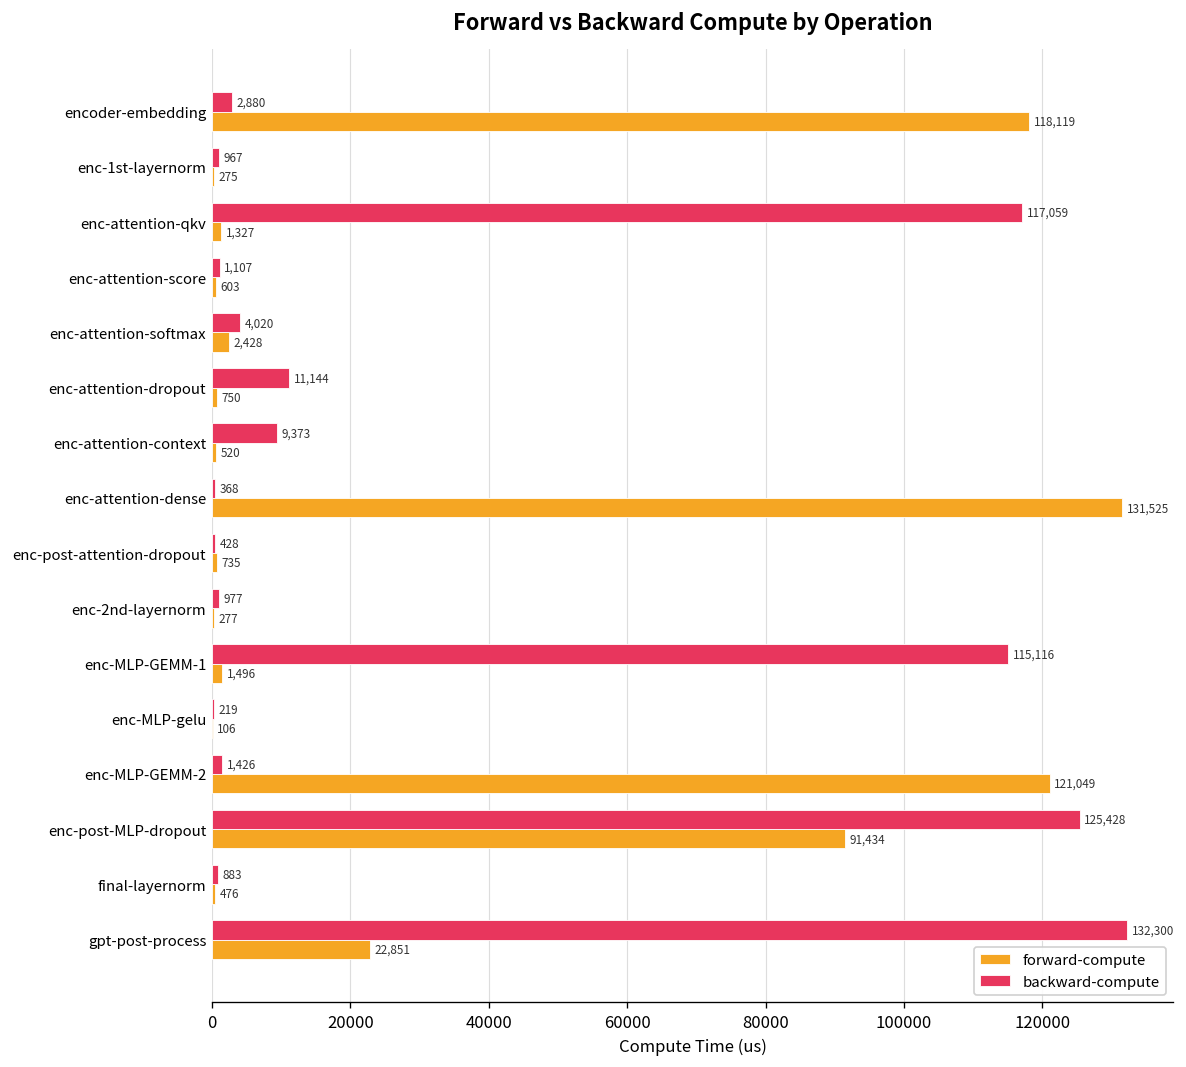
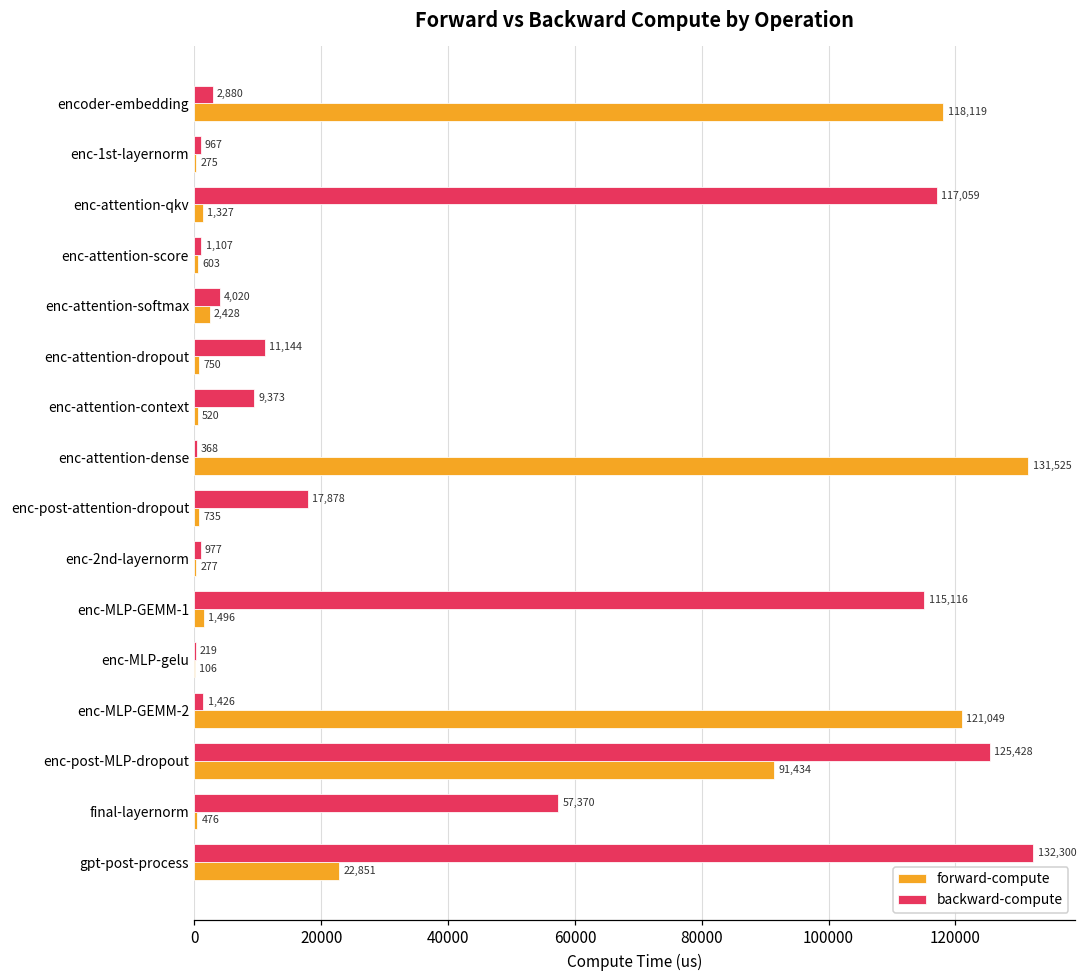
backward-compute, enc-post-attention-dropout: 428 -> 17,878
backward-compute, final-layernorm: 883 -> 57,370
